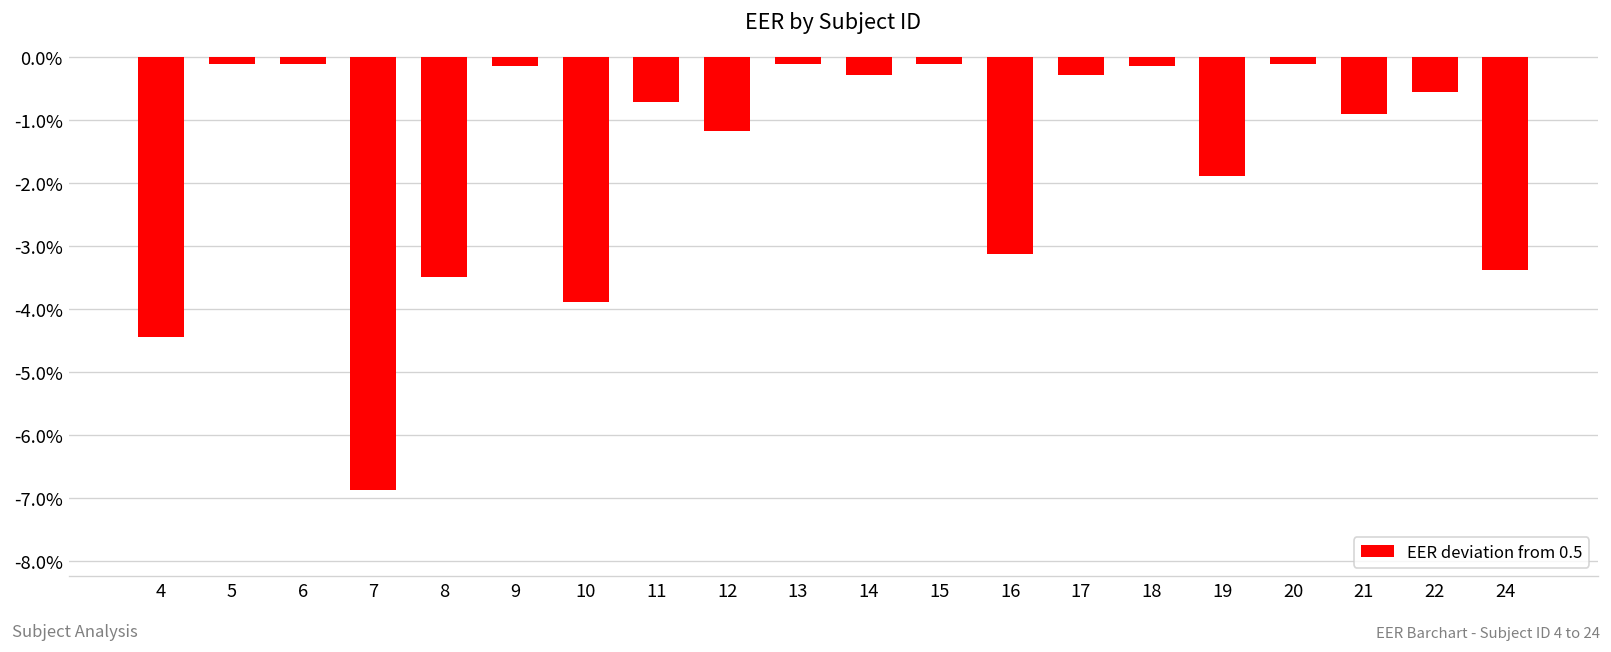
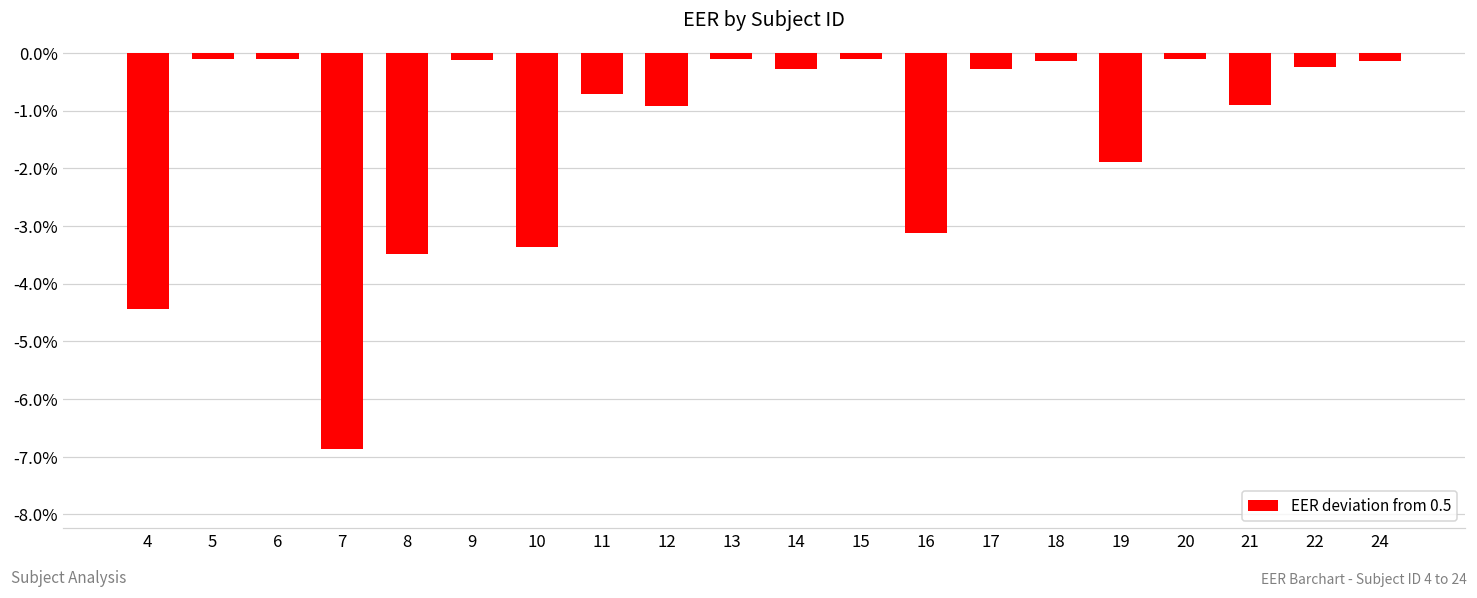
10: -3.9% -> -3.4%
12: -1.2% -> -0.9%
22: -0.5% -> -0.2%
24: -3.4% -> -0.1%
